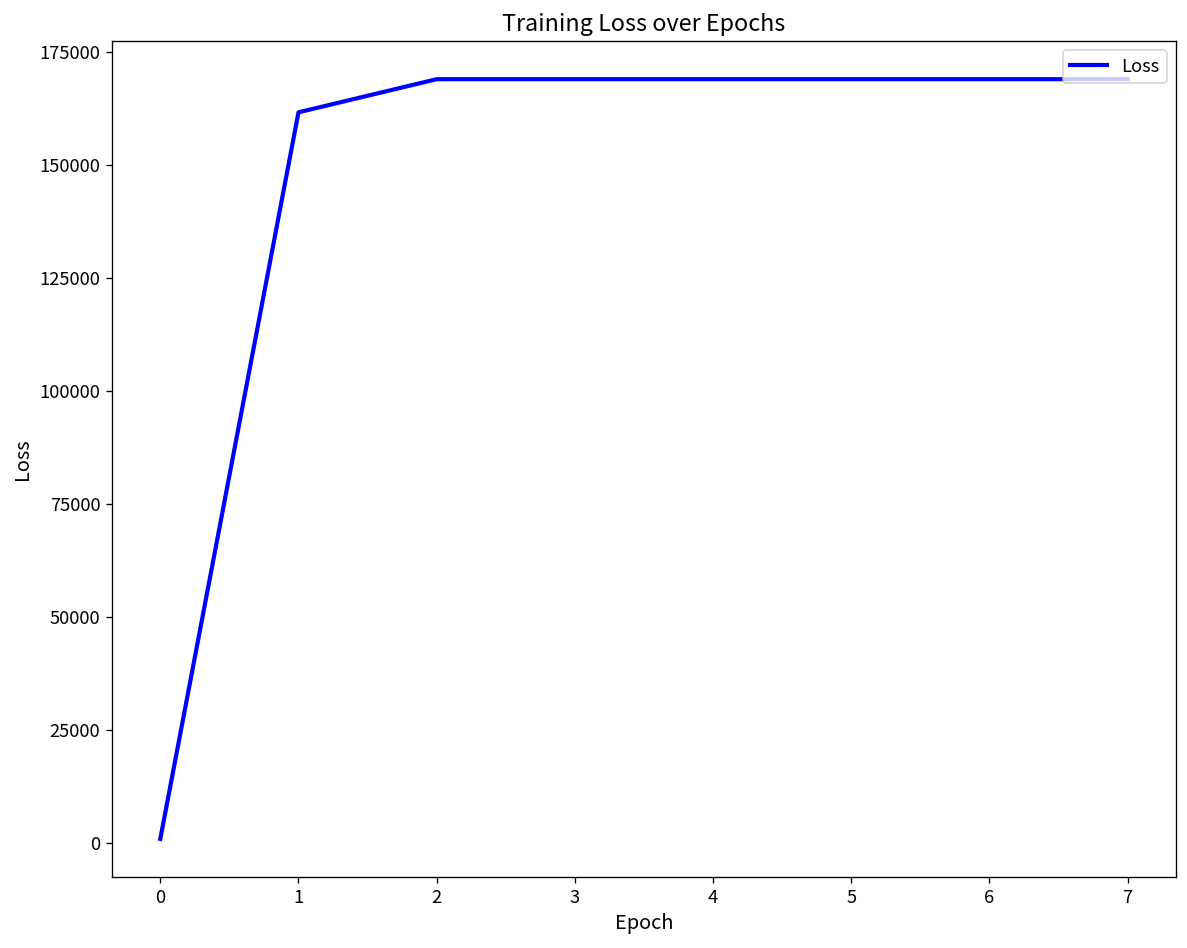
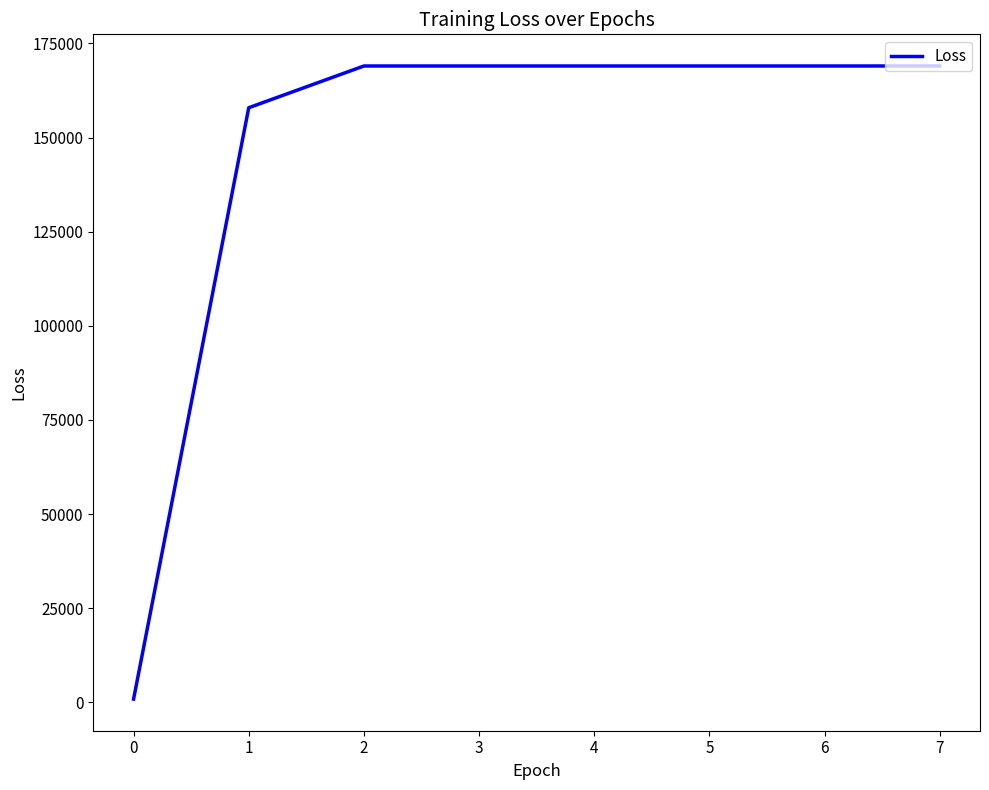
1: 162000 -> 158000
